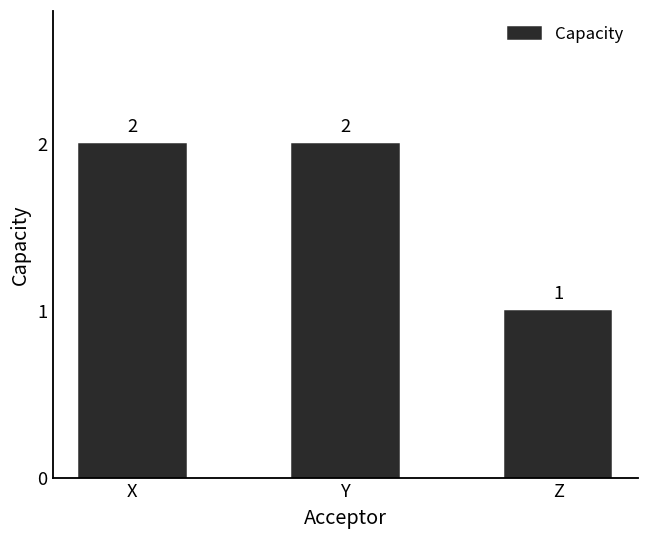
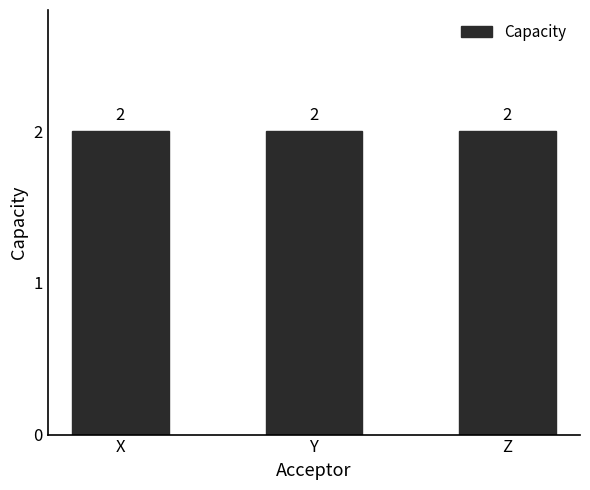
Z: 1 -> 2
